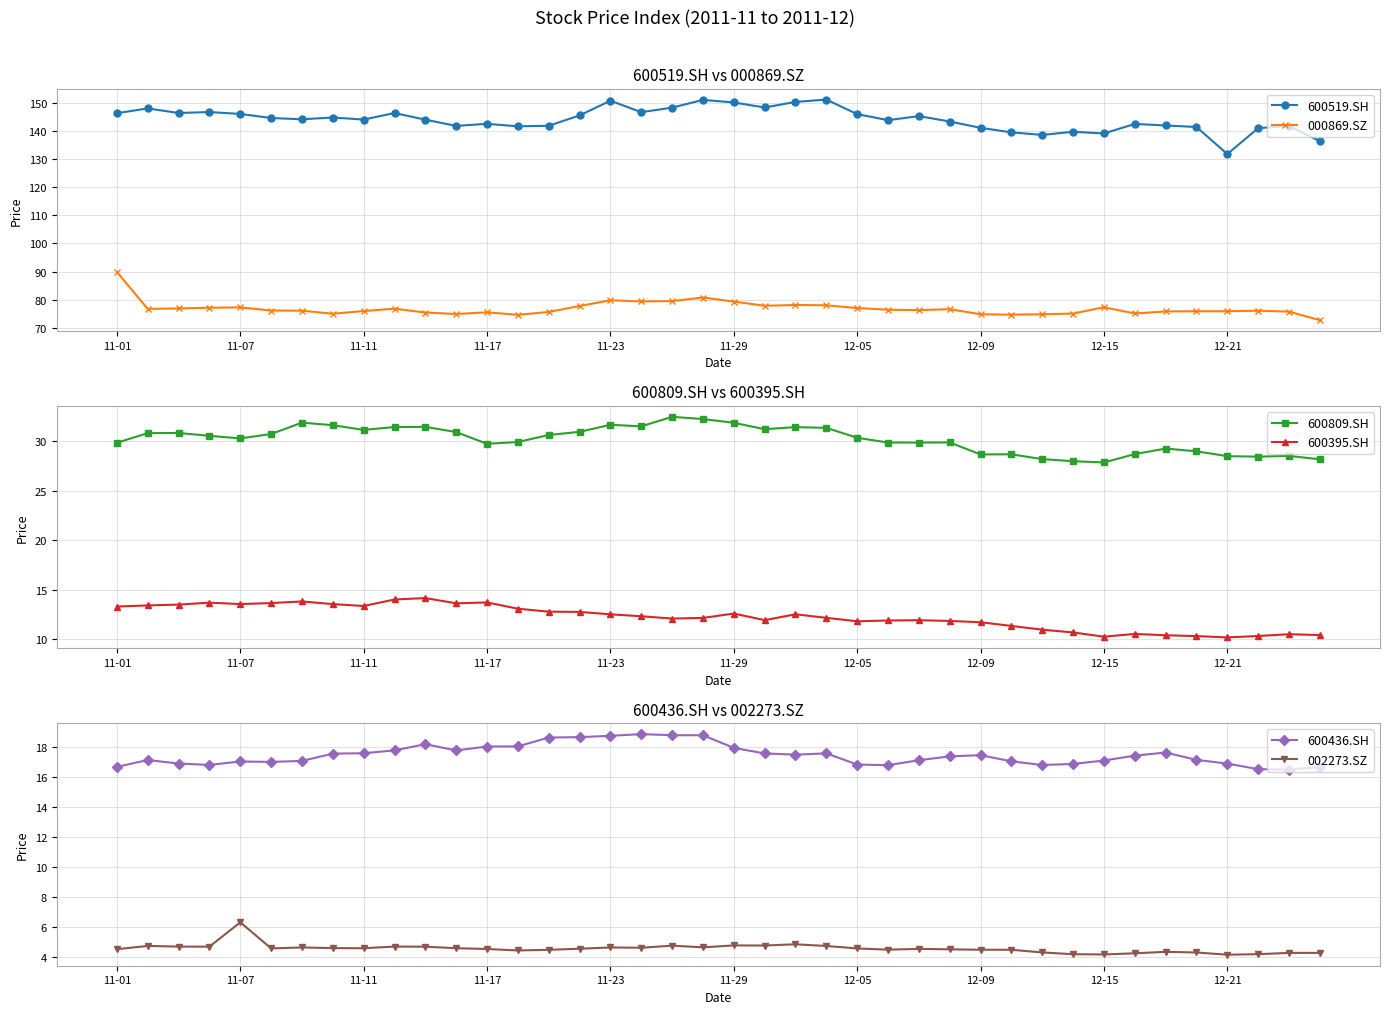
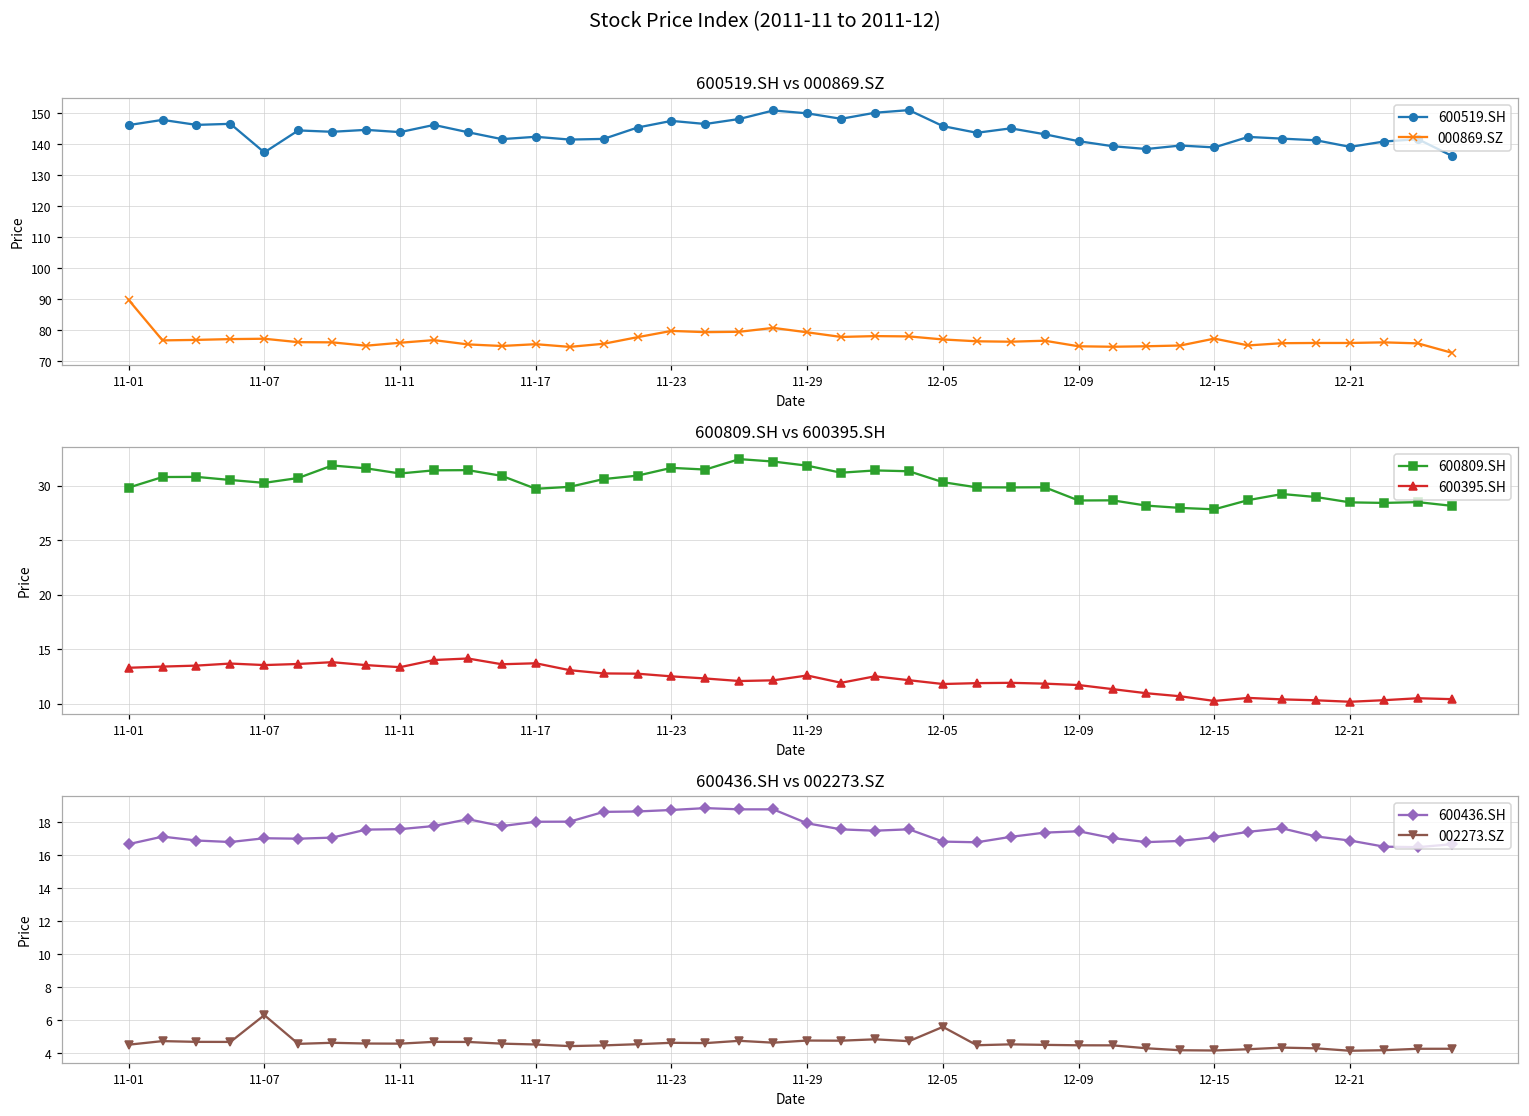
600519.SH vs 000869.SZ, 600519.SH, 11-07: 146 -> 137
600519.SH vs 000869.SZ, 600519.SH, 11-23: 151 -> 148
600519.SH vs 000869.SZ, 600519.SH, 12-21: 132 -> 139
600436.SH vs 002273.SZ, 002273.SZ, 12-05: 4.6 -> 5.6
